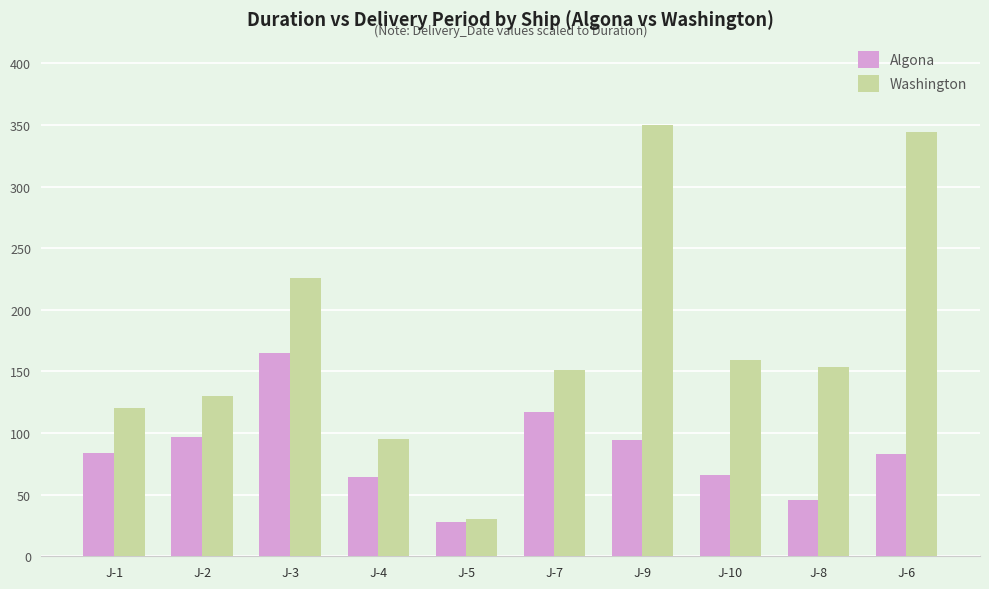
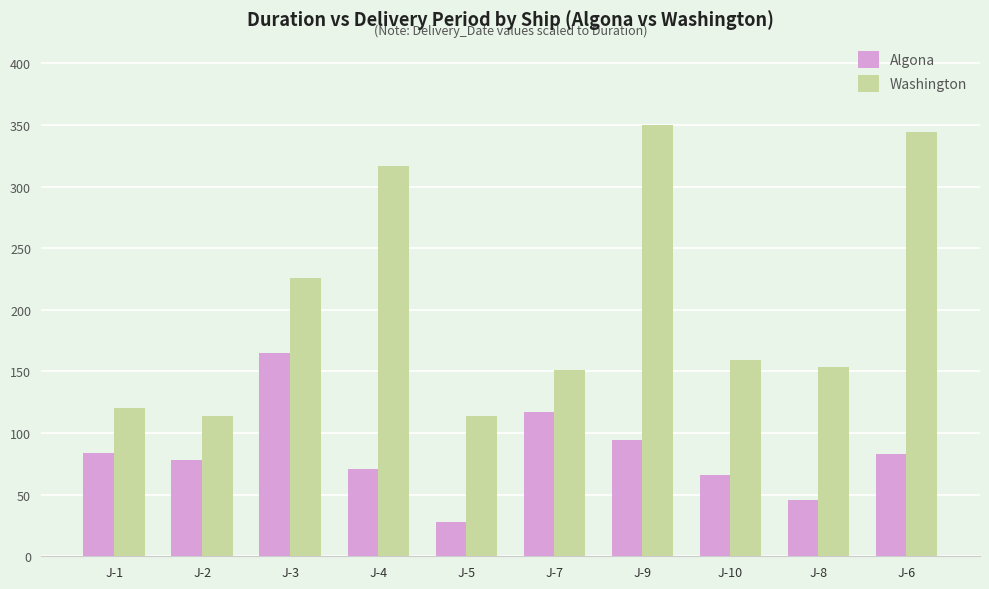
Algona, J-2: 97 -> 78
Washington, J-2: 130 -> 114
Algona, J-4: 64 -> 71
Washington, J-4: 95 -> 317
Washington, J-5: 30 -> 114
